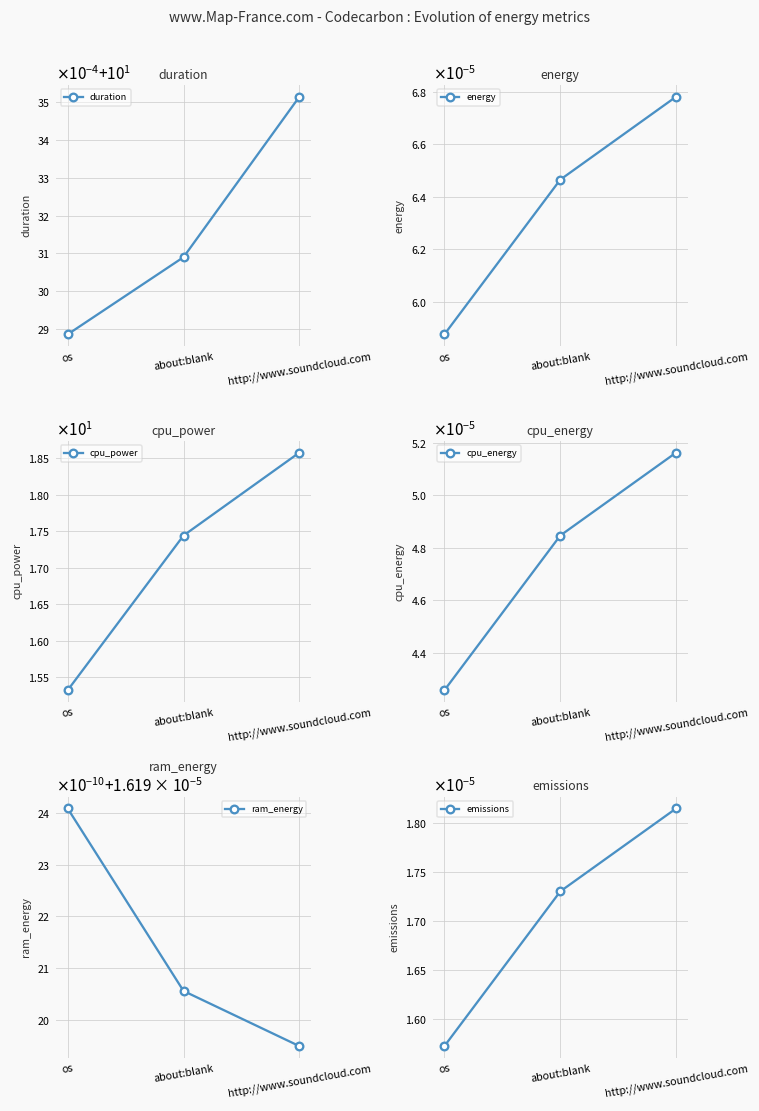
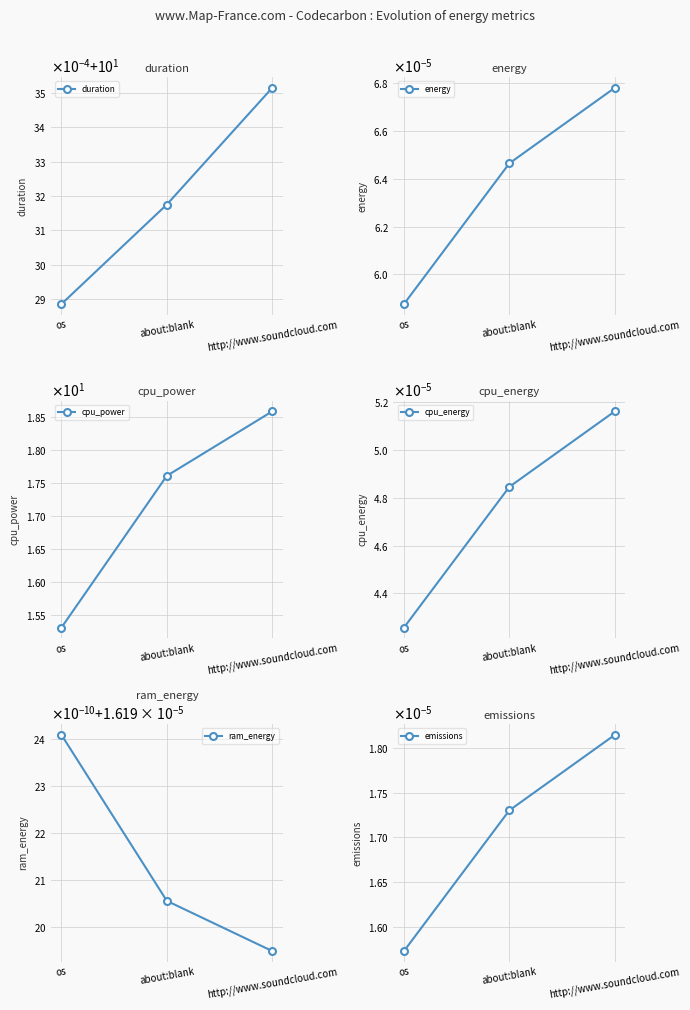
duration, about:blank: 10.00309 -> 10.00318
cpu_power, about:blank: 17.4 -> 17.6
